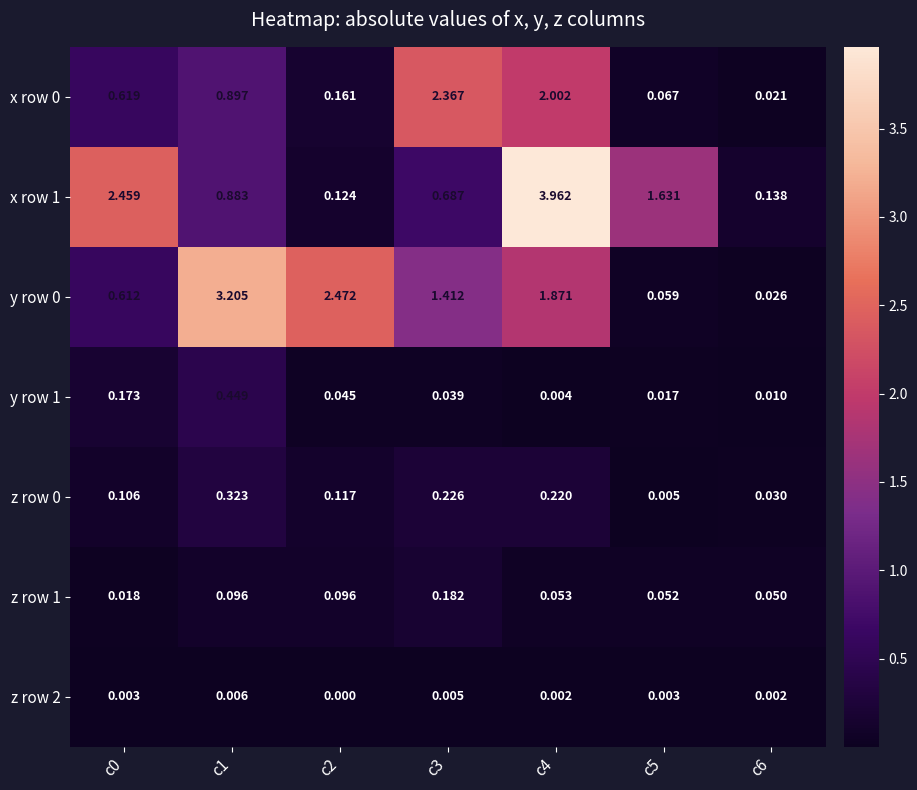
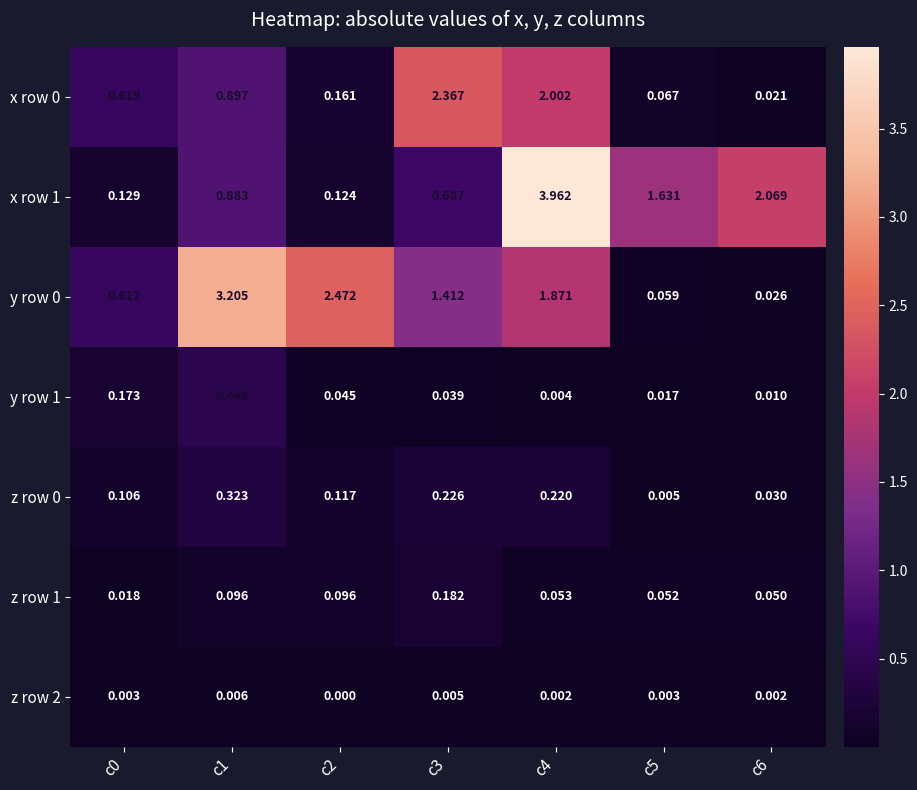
x row 1, c0: 2.459 -> 0.129
x row 1, c6: 0.138 -> 2.069
